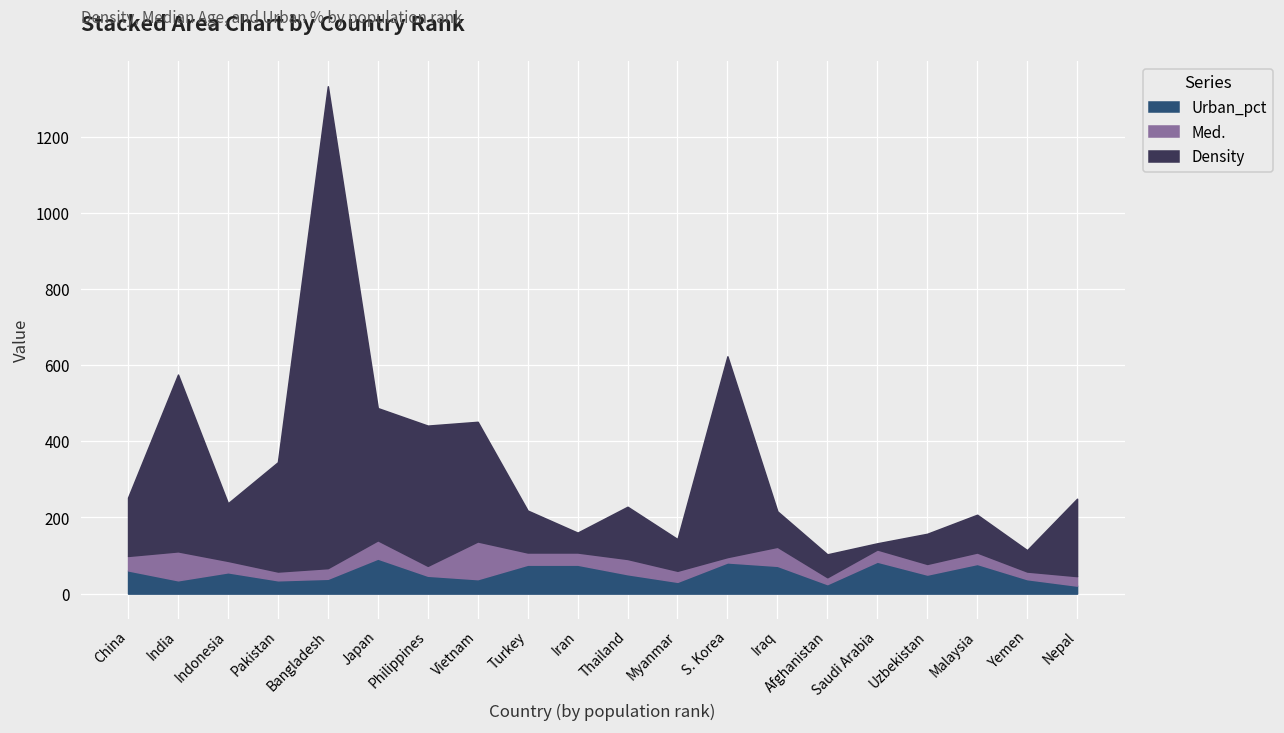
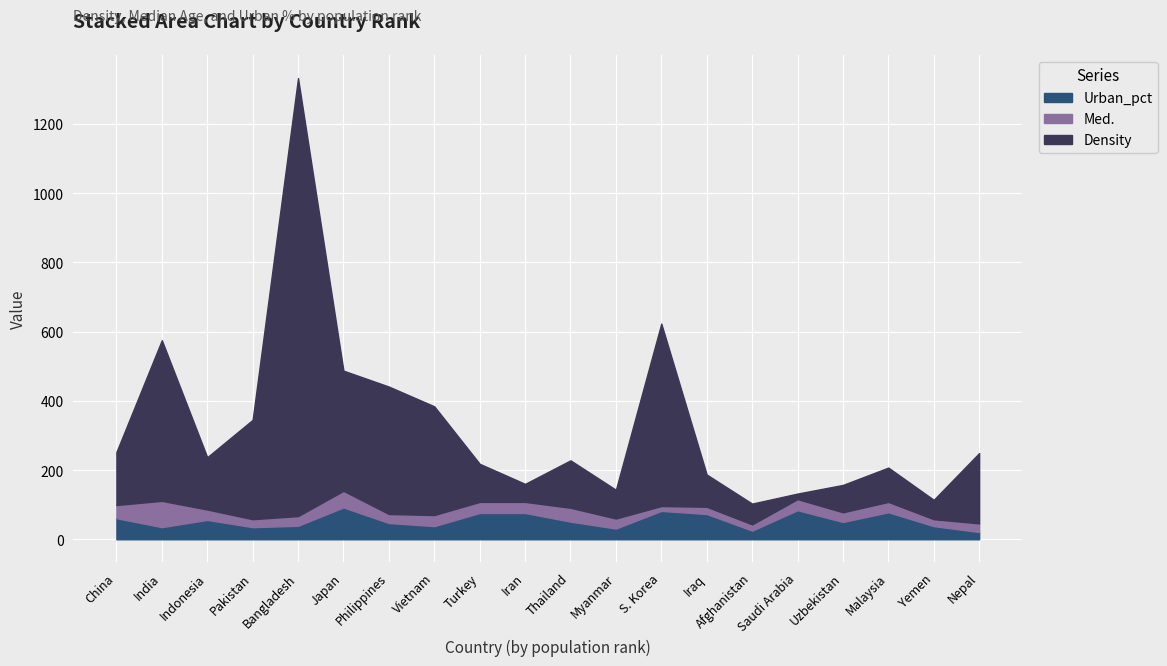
Med., Vietnam: 100 -> 30
Med., Iraq: 50 -> 20
